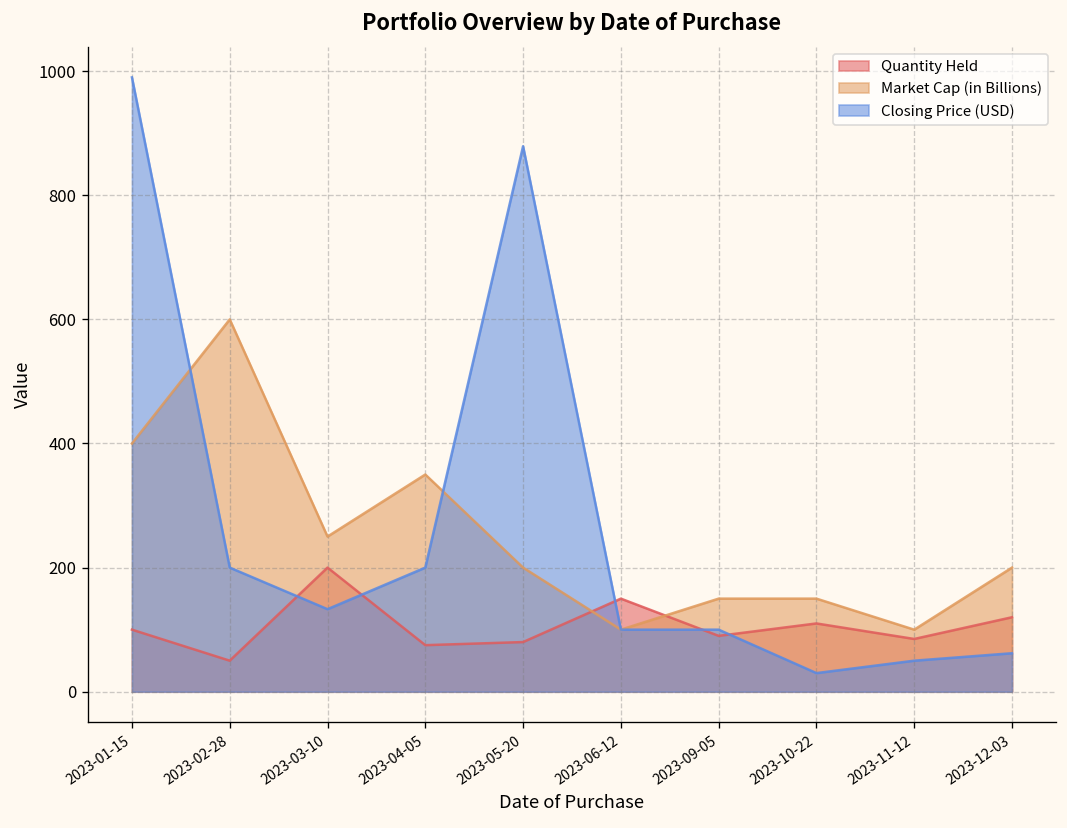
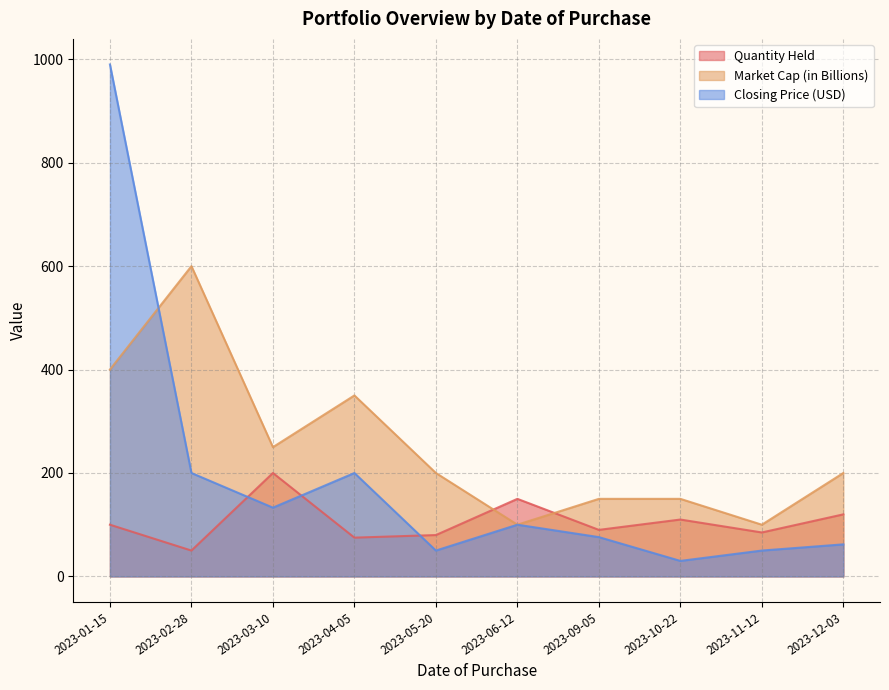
Closing Price (USD), 2023-05-20: 880 -> 50
Closing Price (USD), 2023-09-05: 100 -> 80
